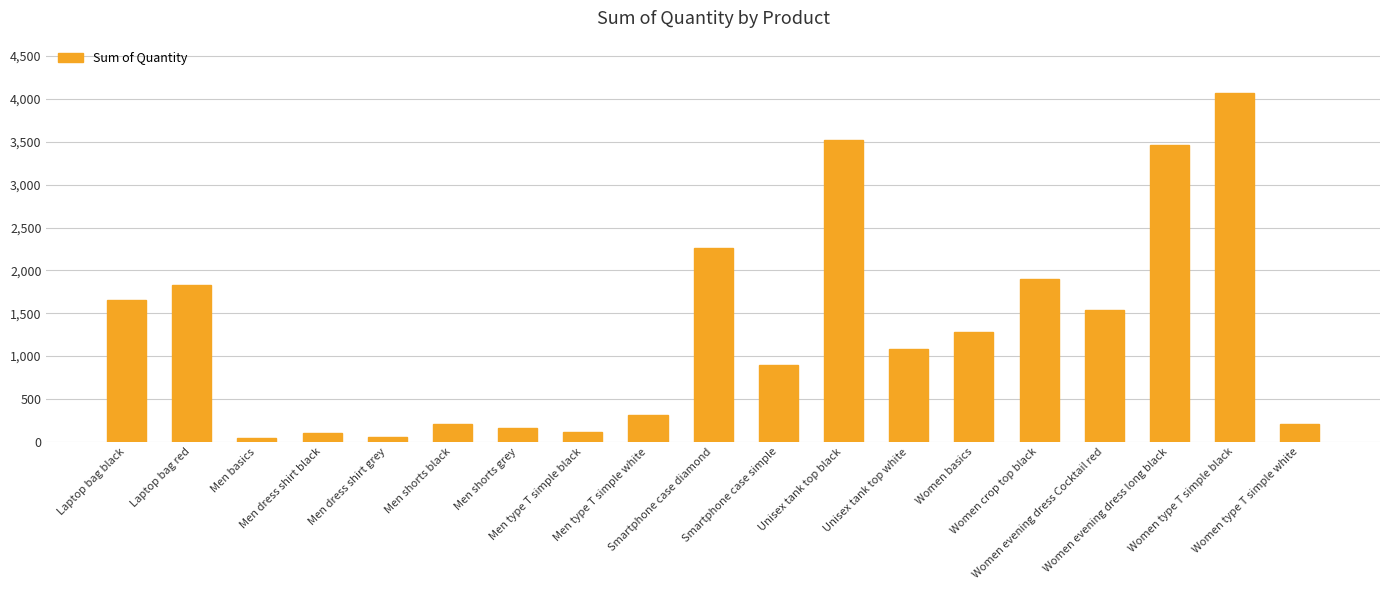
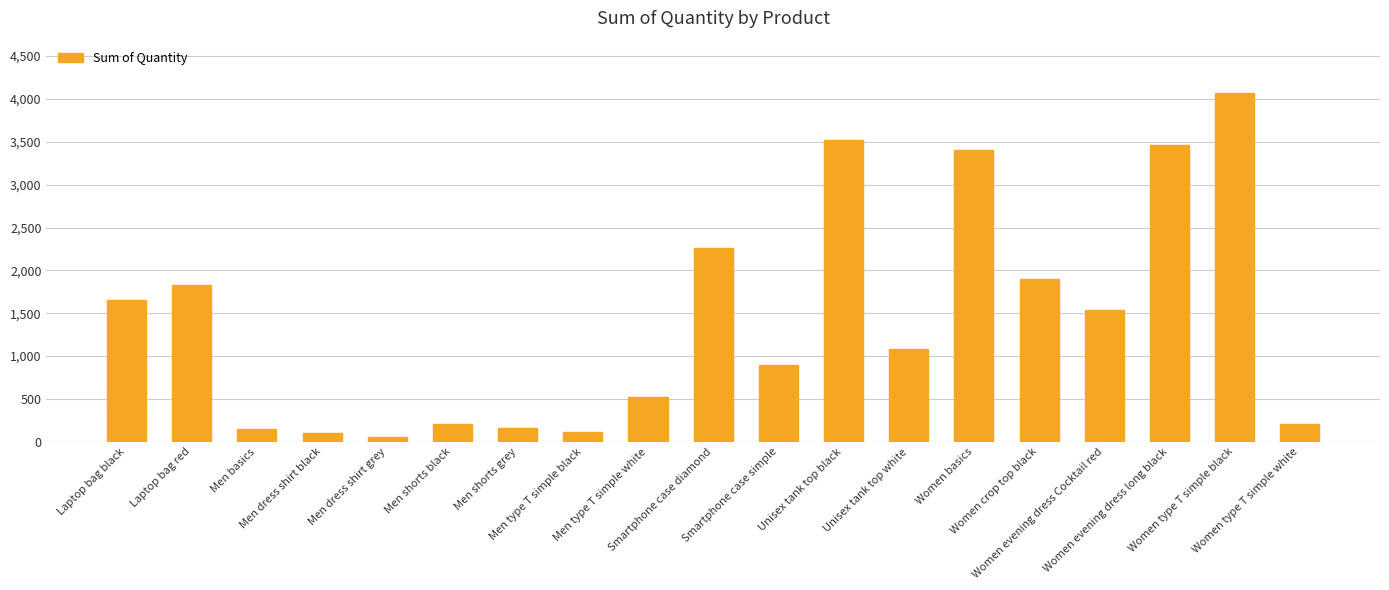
Men basics: 0 -> 200
Men type T simple white: 300 -> 500
Women basics: 1,300 -> 3,400
